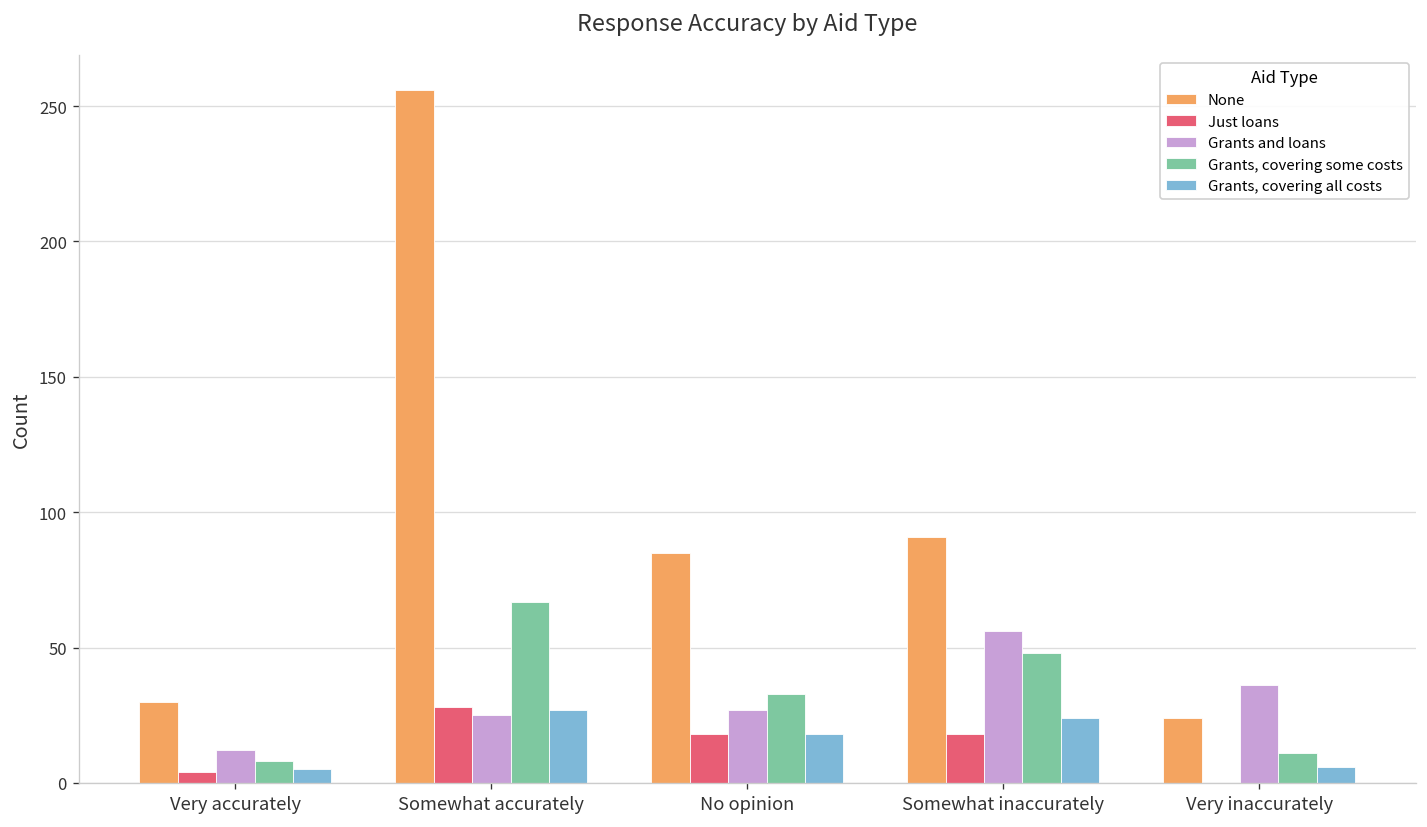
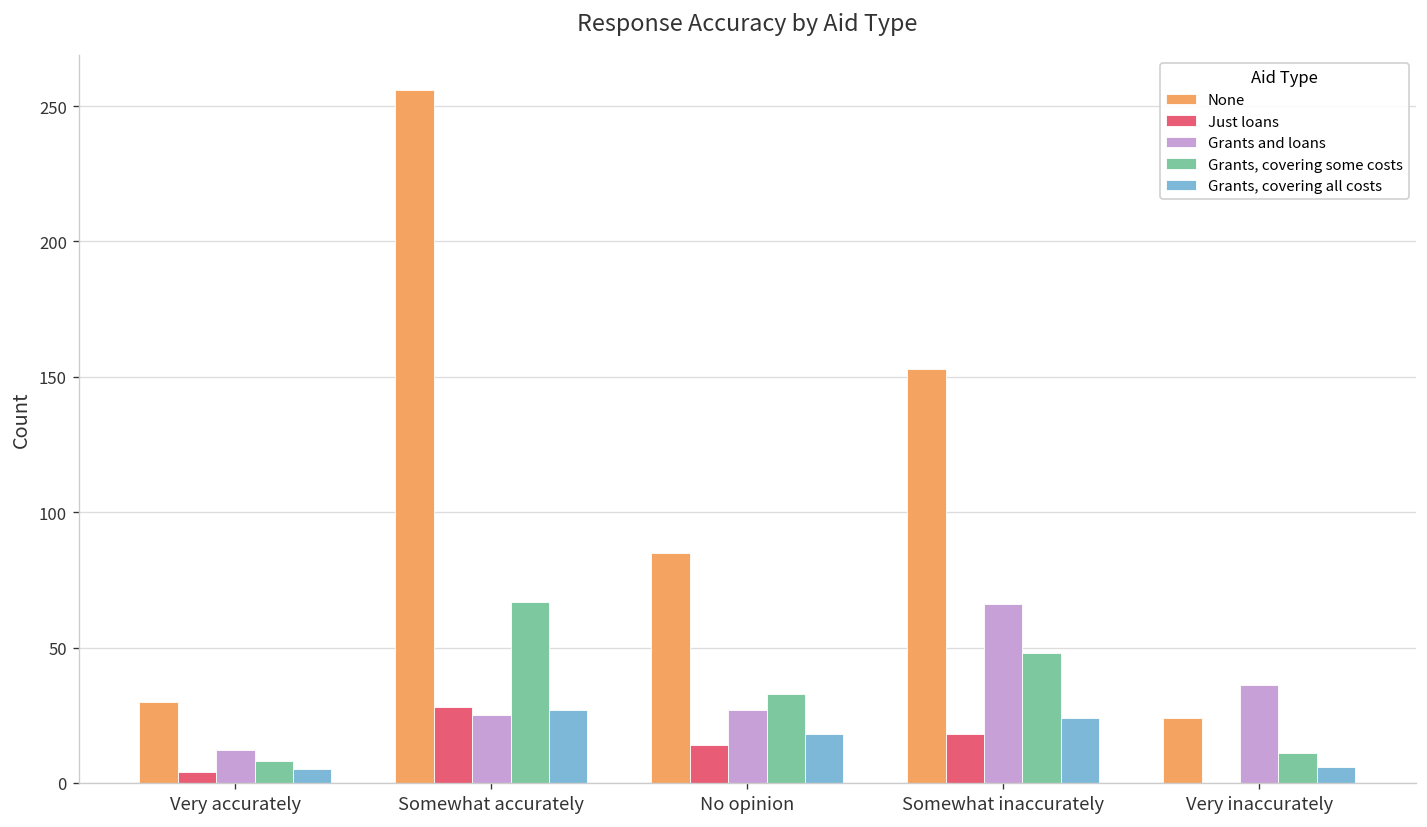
Just loans, No opinion: 18 -> 14
None, Somewhat inaccurately: 91 -> 153
Grants and loans, Somewhat inaccurately: 56 -> 66
